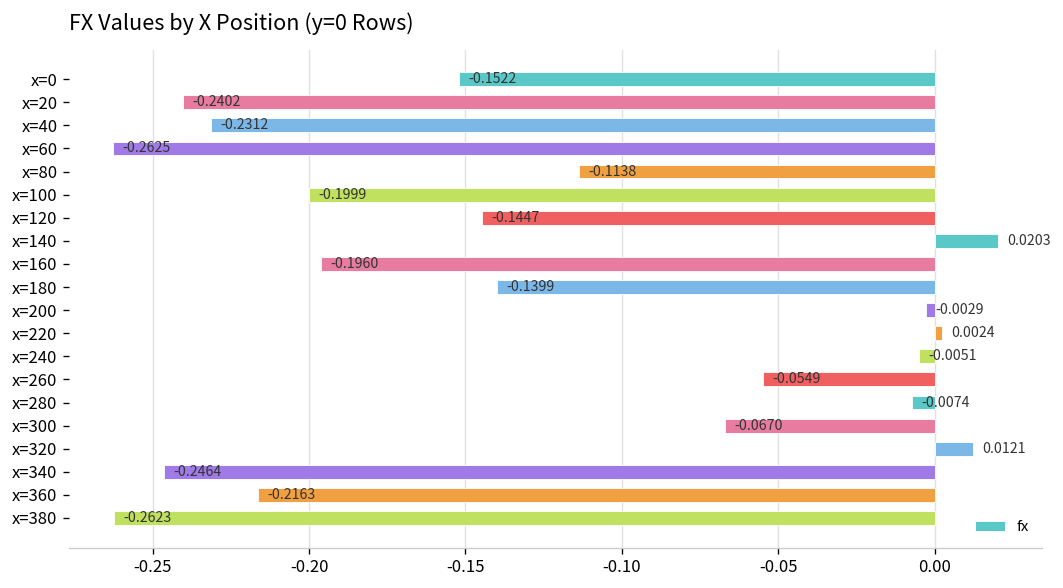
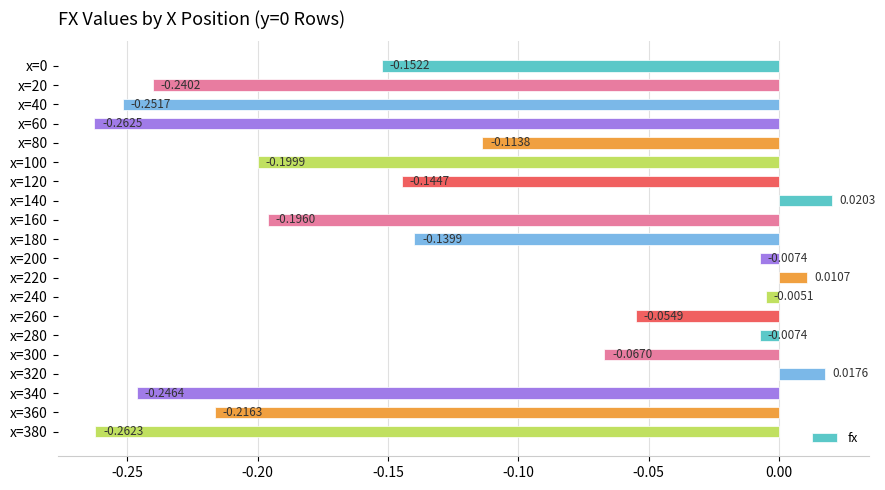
x=40: -0.2312 -> -0.2517
x=200: -0.0029 -> -0.0074
x=220: 0.0024 -> 0.0107
x=320: 0.0121 -> 0.0176
